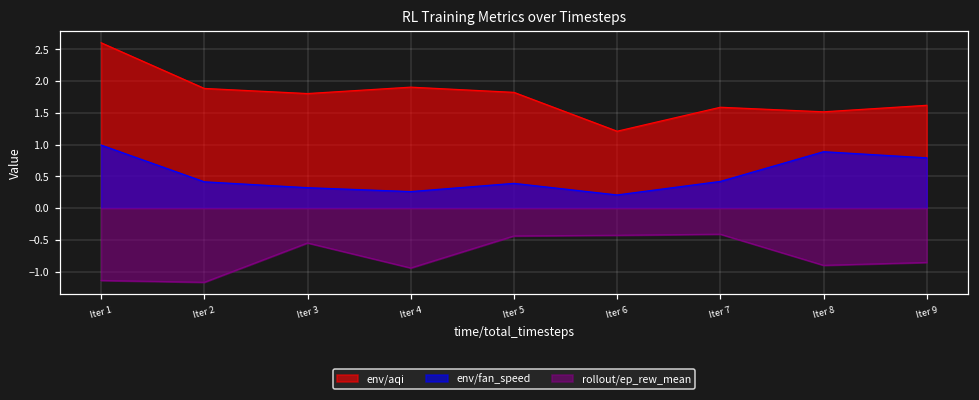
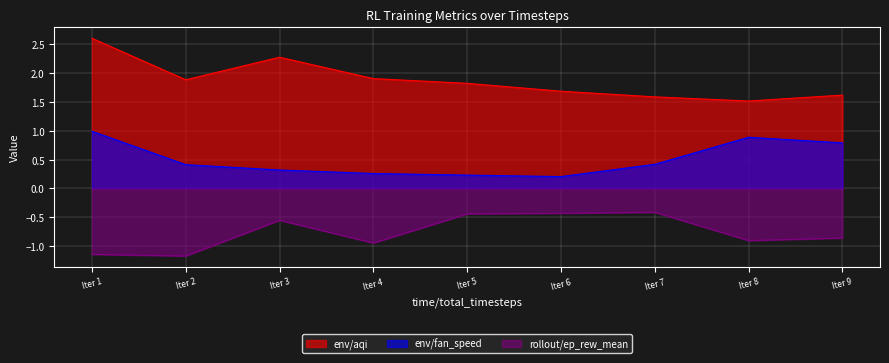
env/aqi, Iter 3: 1.8 -> 2.3
env/fan_speed, Iter 5: 0.4 -> 0.2
env/aqi, Iter 6: 1.2 -> 1.7
